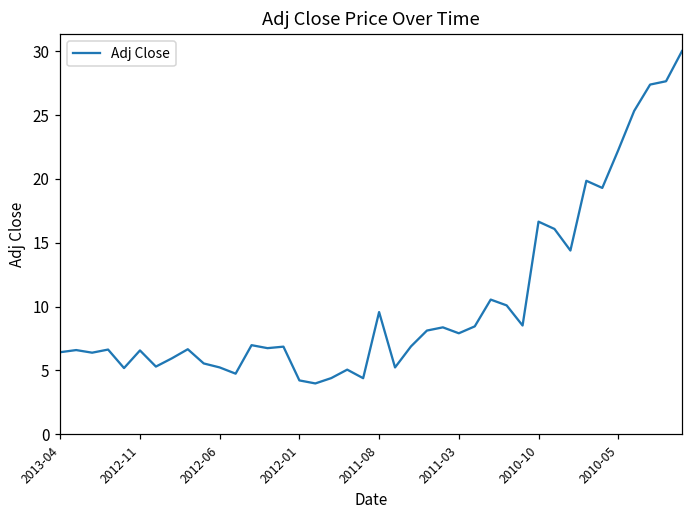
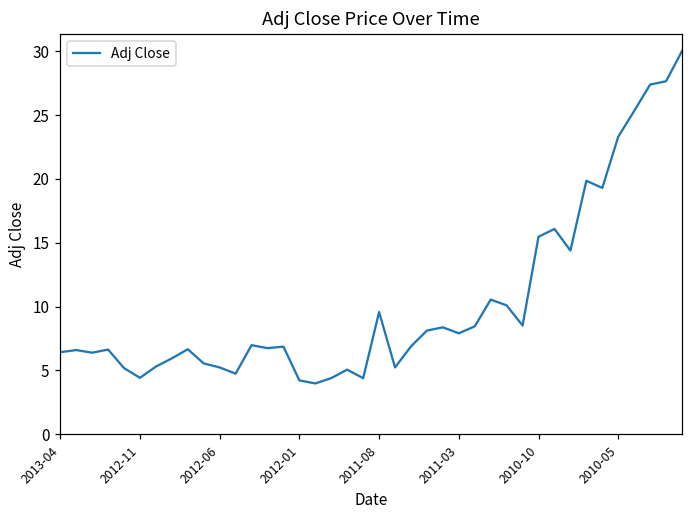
2012-11: 6.6 -> 4.4
2010-10: 16.7 -> 15.5
2010-05: 22.2 -> 23.3
